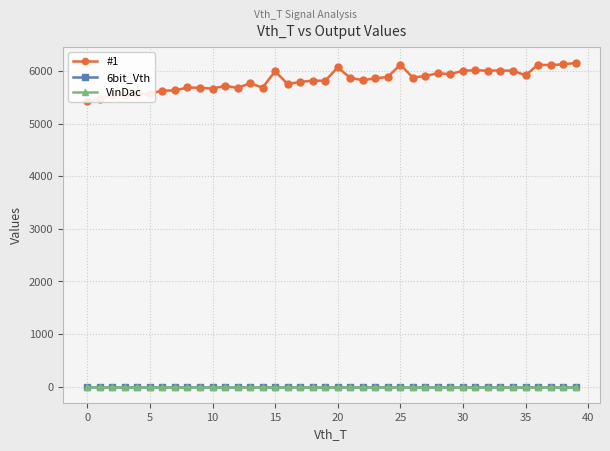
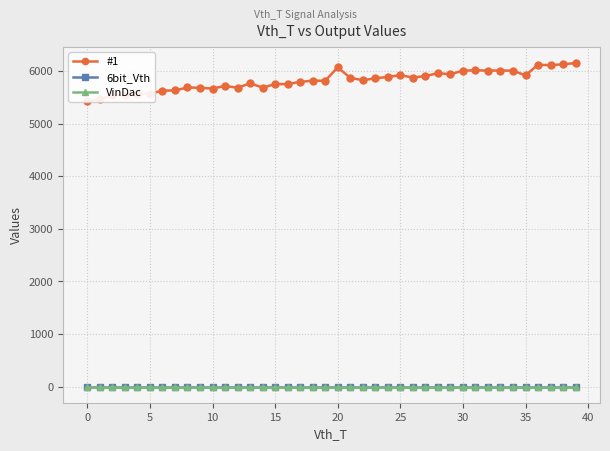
#1, 15: 6000 -> 5700
#1, 25: 6100 -> 5900
